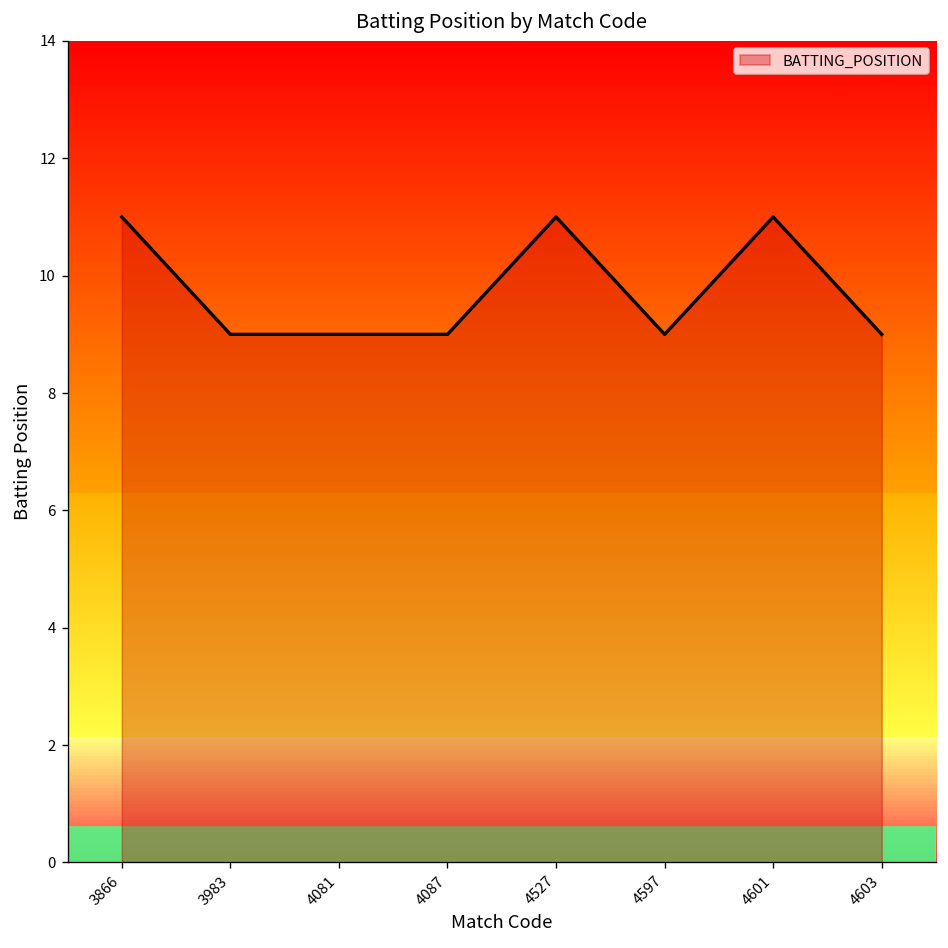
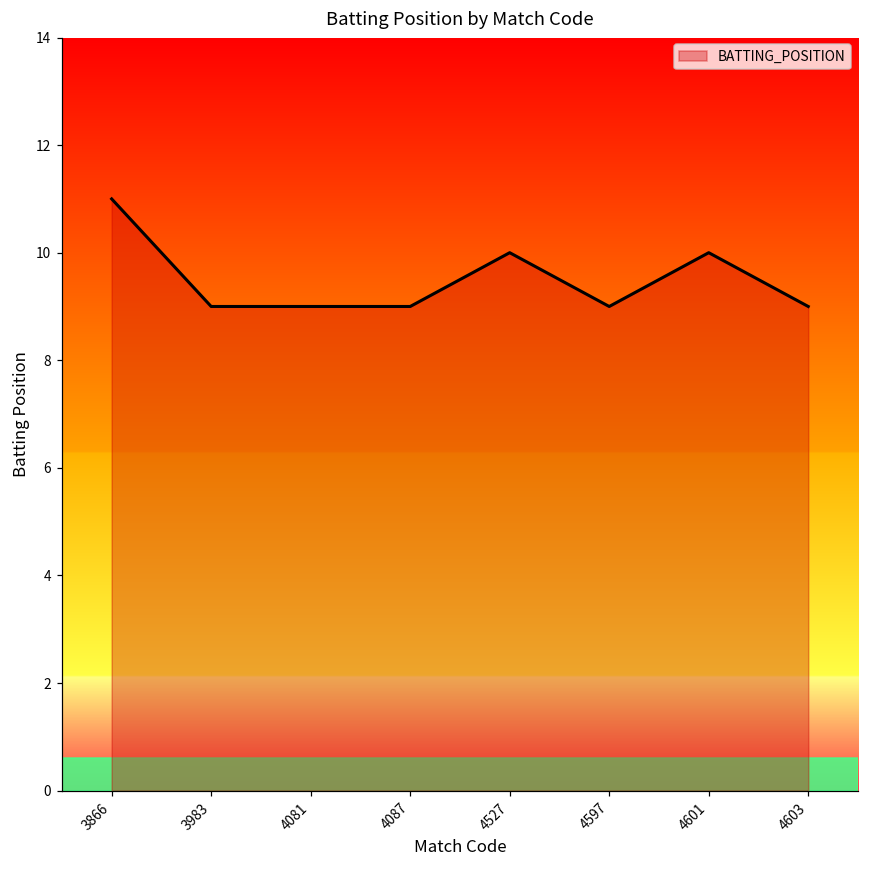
4527: 11 -> 10
4601: 11 -> 10
